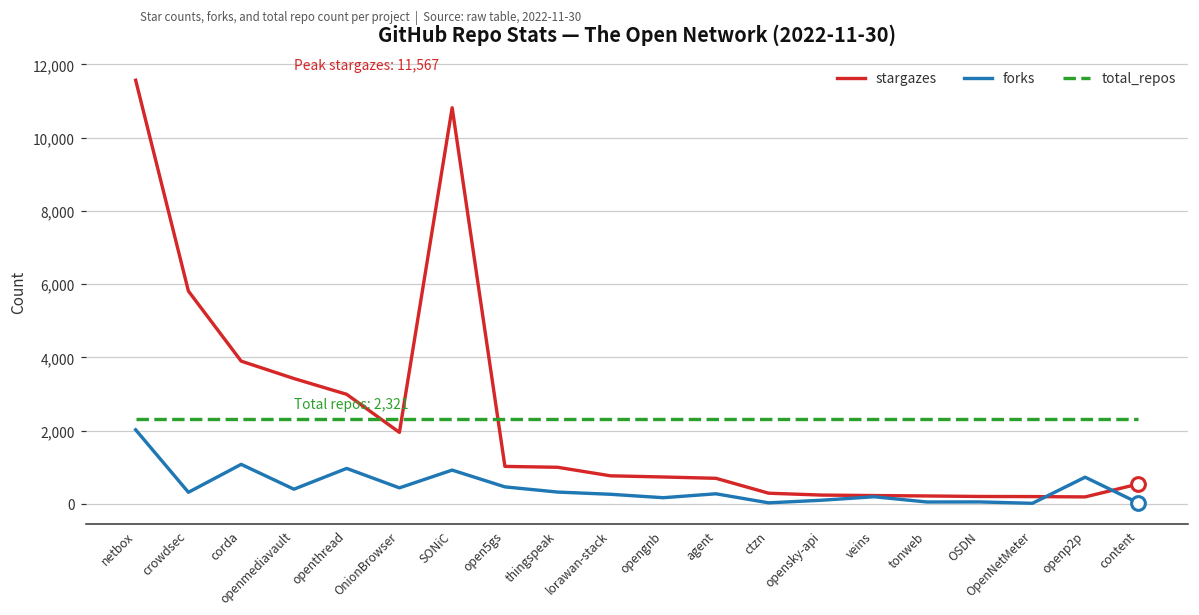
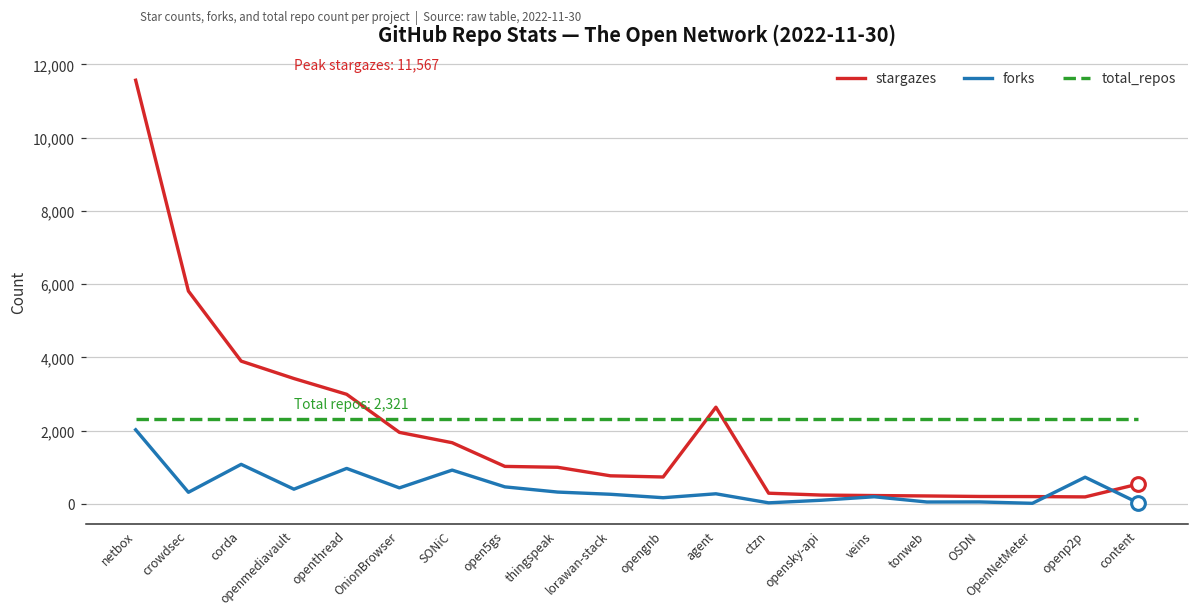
stargazes, SONiC: 10,800 -> 1,700
stargazes, agent: 700 -> 2,600
